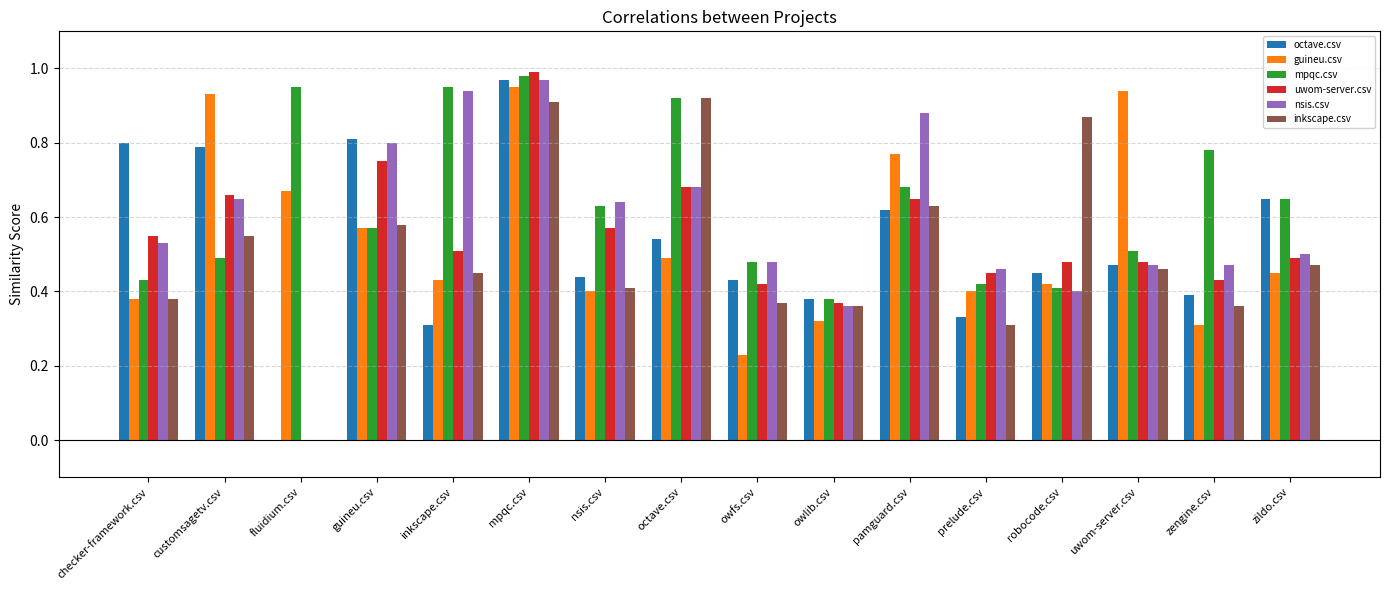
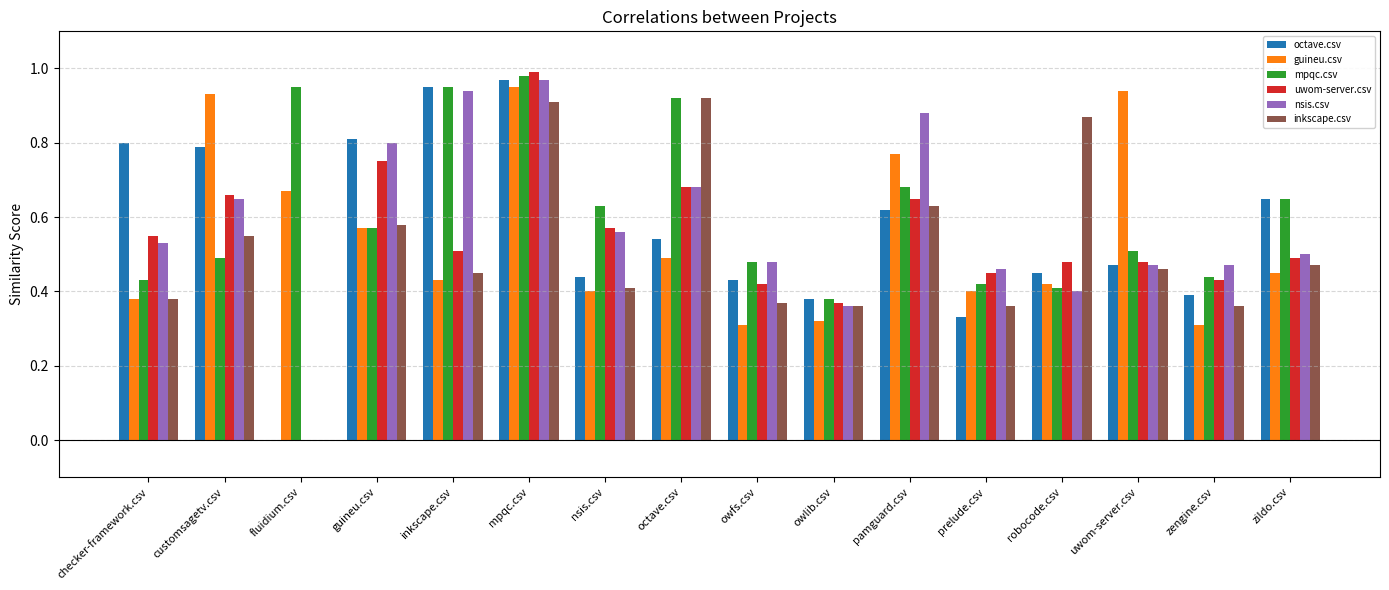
octave.csv, inkscape.csv: 0.31 -> 0.95
nsis.csv, nsis.csv: 0.64 -> 0.56
guineu.csv, owfs.csv: 0.23 -> 0.31
inkscape.csv, prelude.csv: 0.31 -> 0.36
mpqc.csv, zengine.csv: 0.78 -> 0.44
